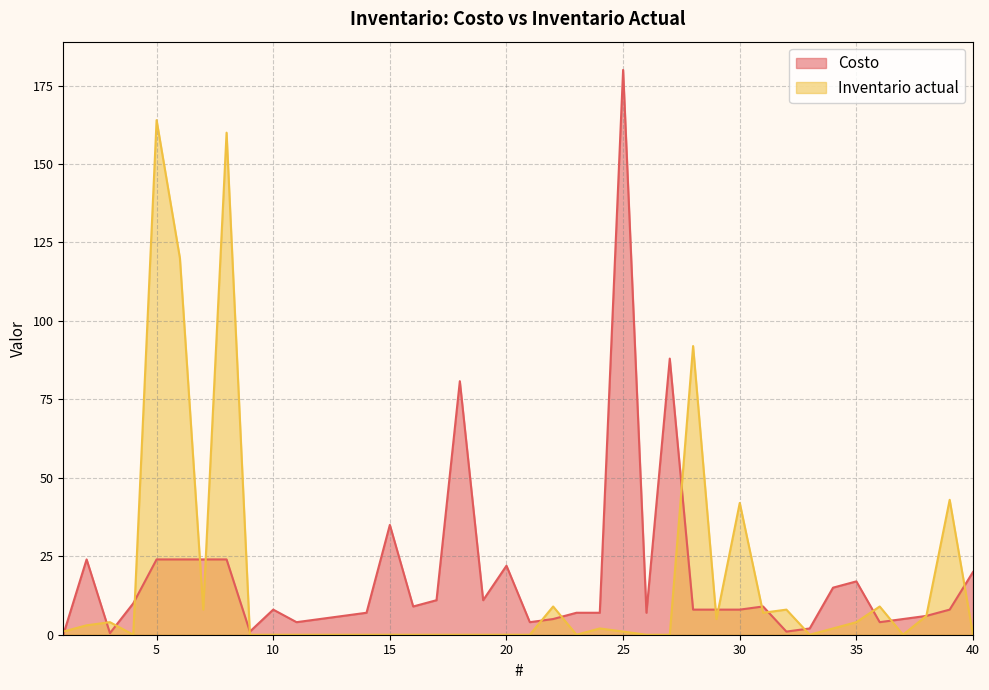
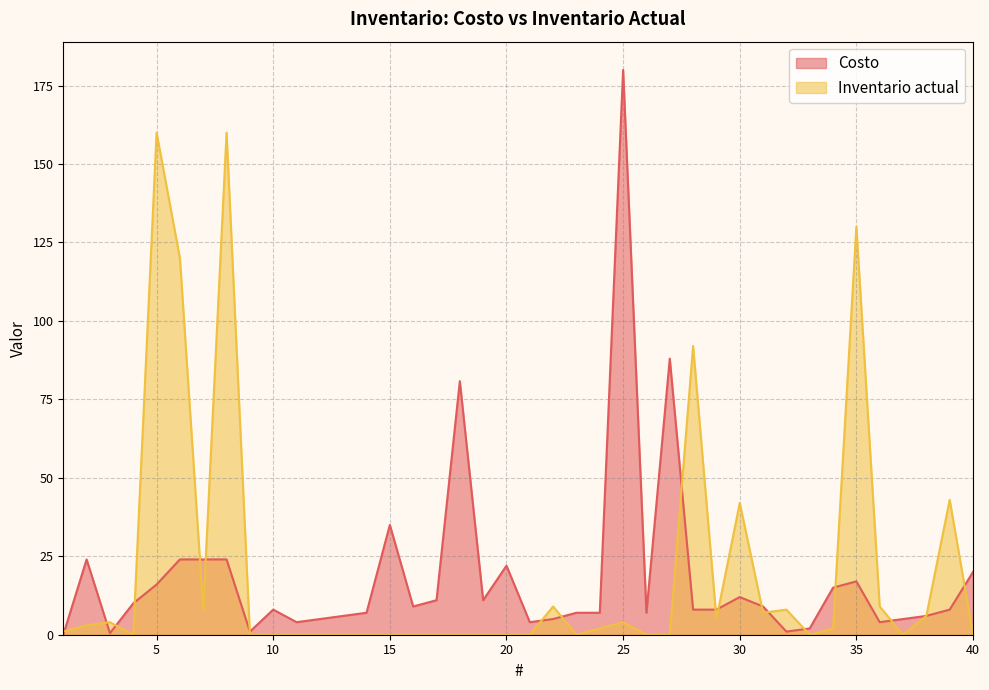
Costo, 5: 24 -> 16
Inventario actual, 5: 164 -> 160
Inventario actual, 25: 1 -> 4
Costo, 30: 8 -> 12
Inventario actual, 35: 4 -> 130
